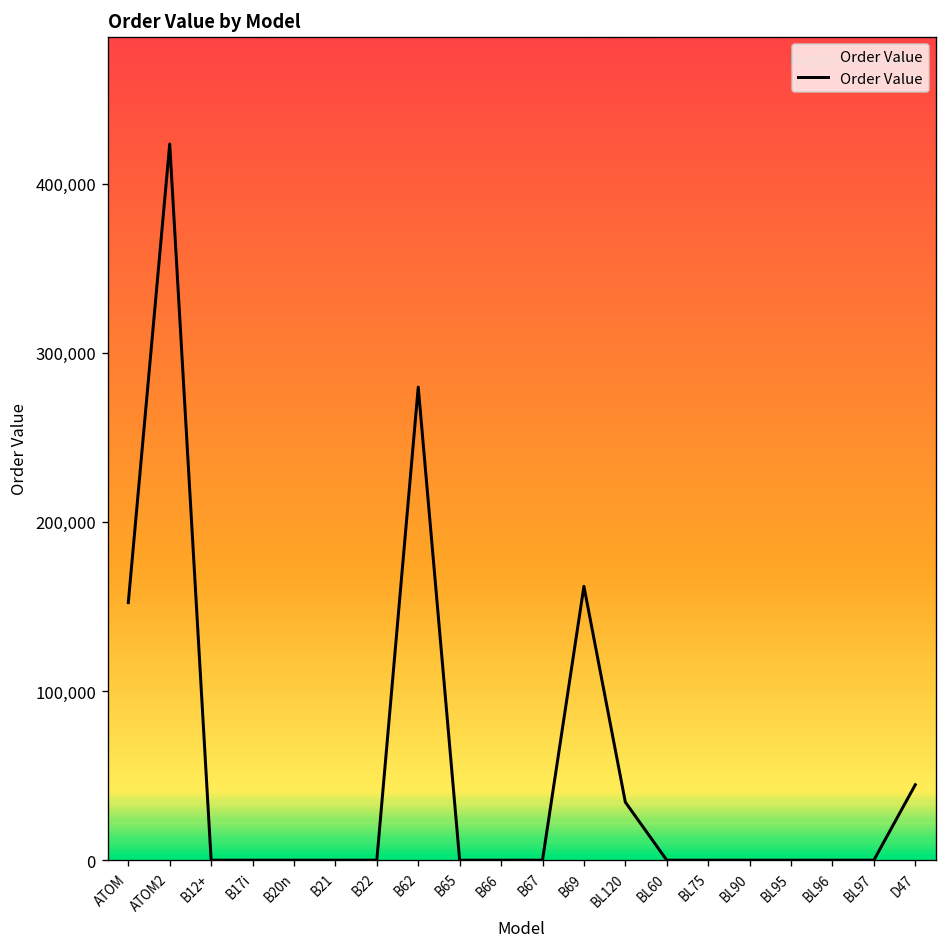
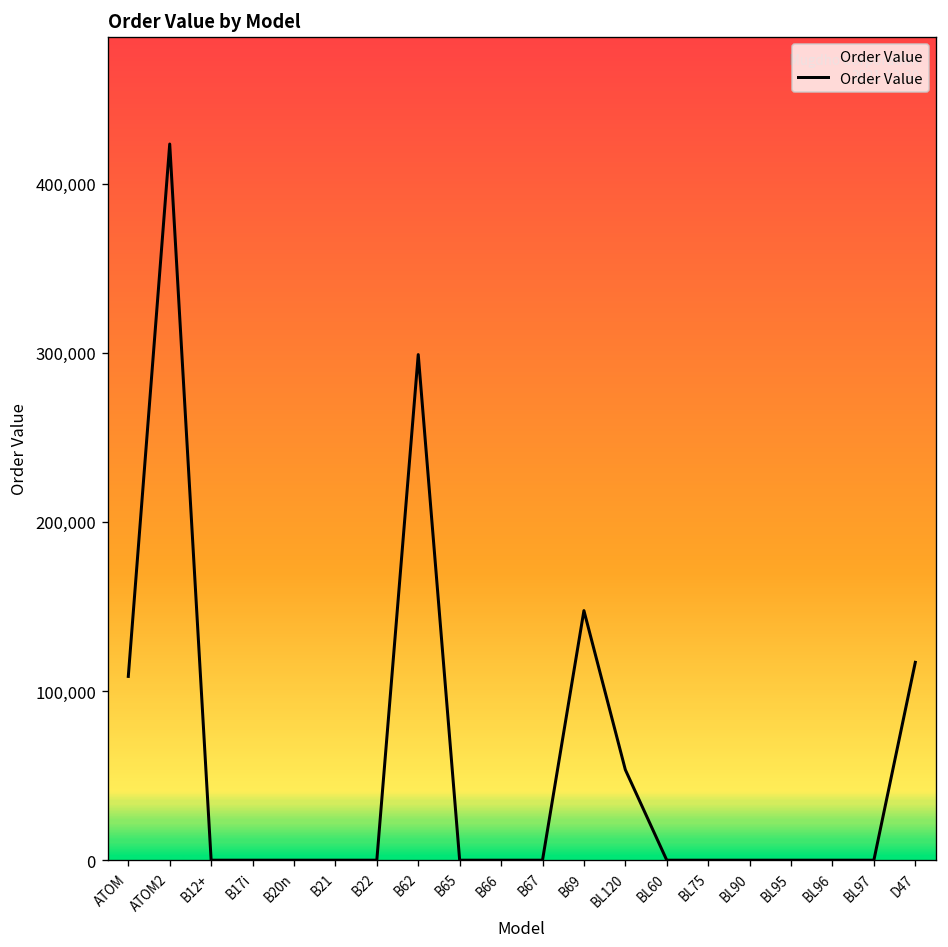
ATOM: 152,000 -> 109,000
B62: 280,000 -> 299,000
B69: 162,000 -> 148,000
BL120: 34,000 -> 53,000
D47: 45,000 -> 117,000
